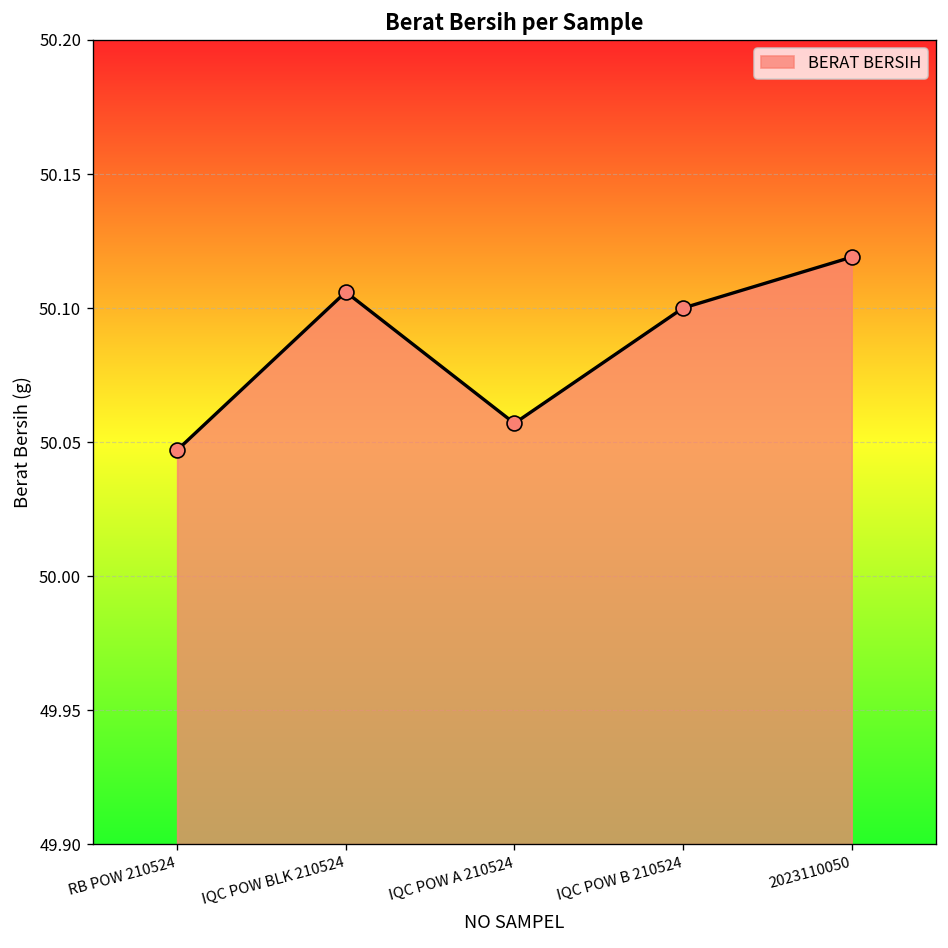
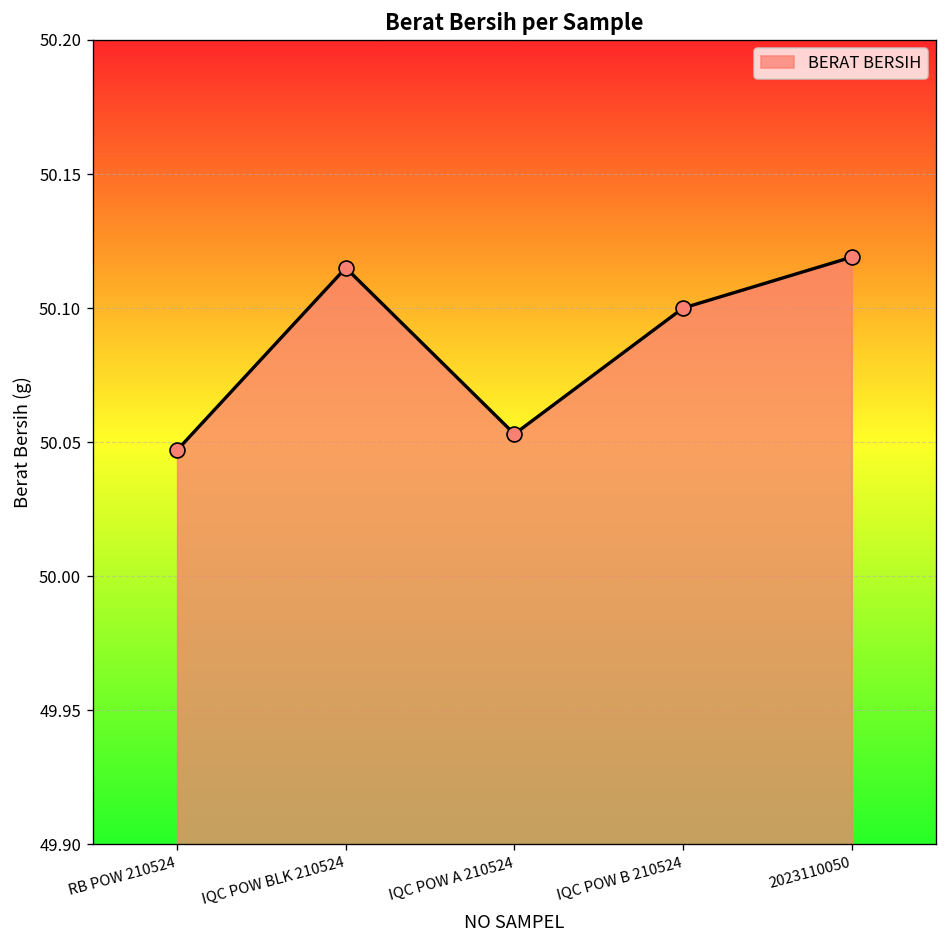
IQC POW BLK 210524: 50.106 -> 50.115
IQC POW A 210524: 50.057 -> 50.053
